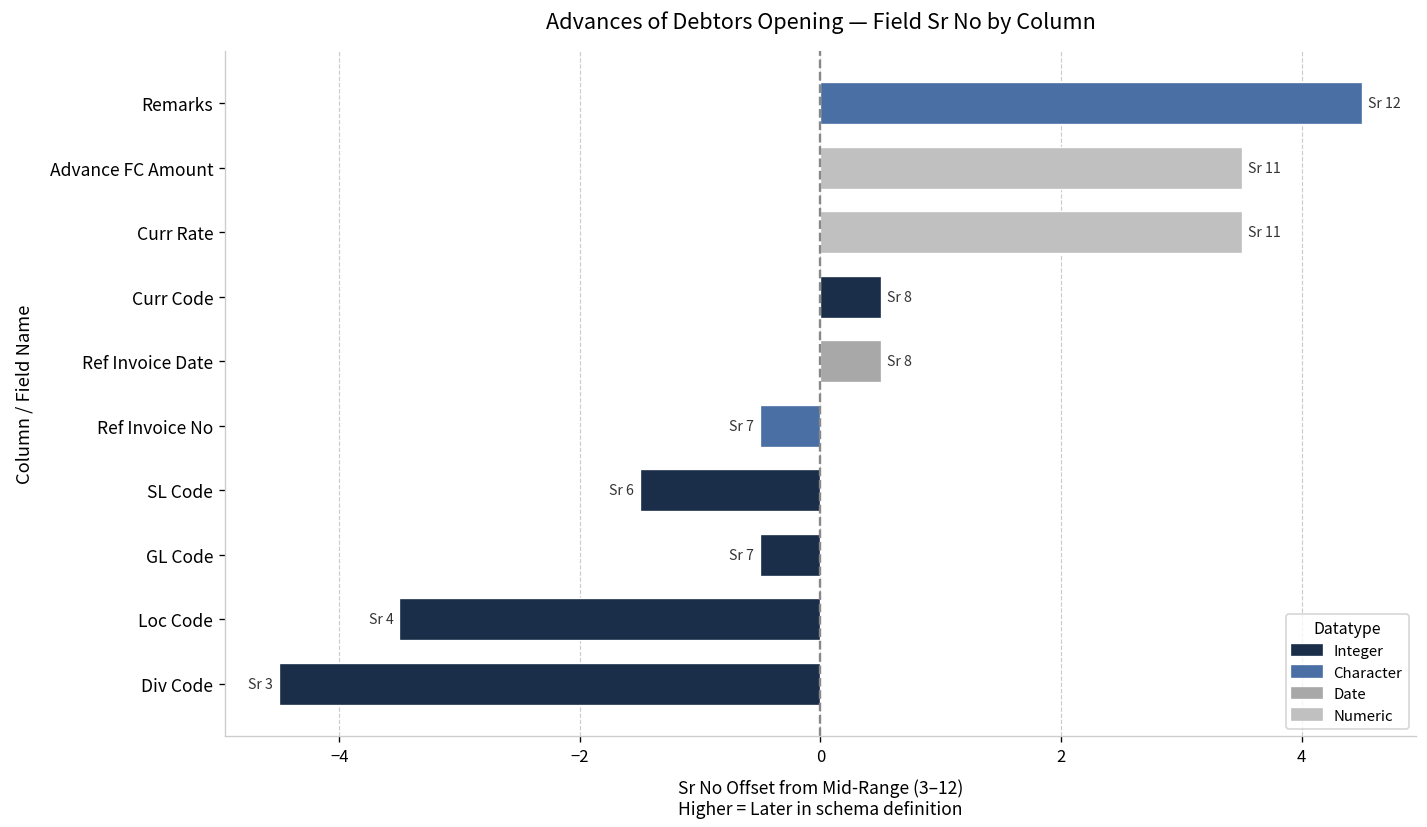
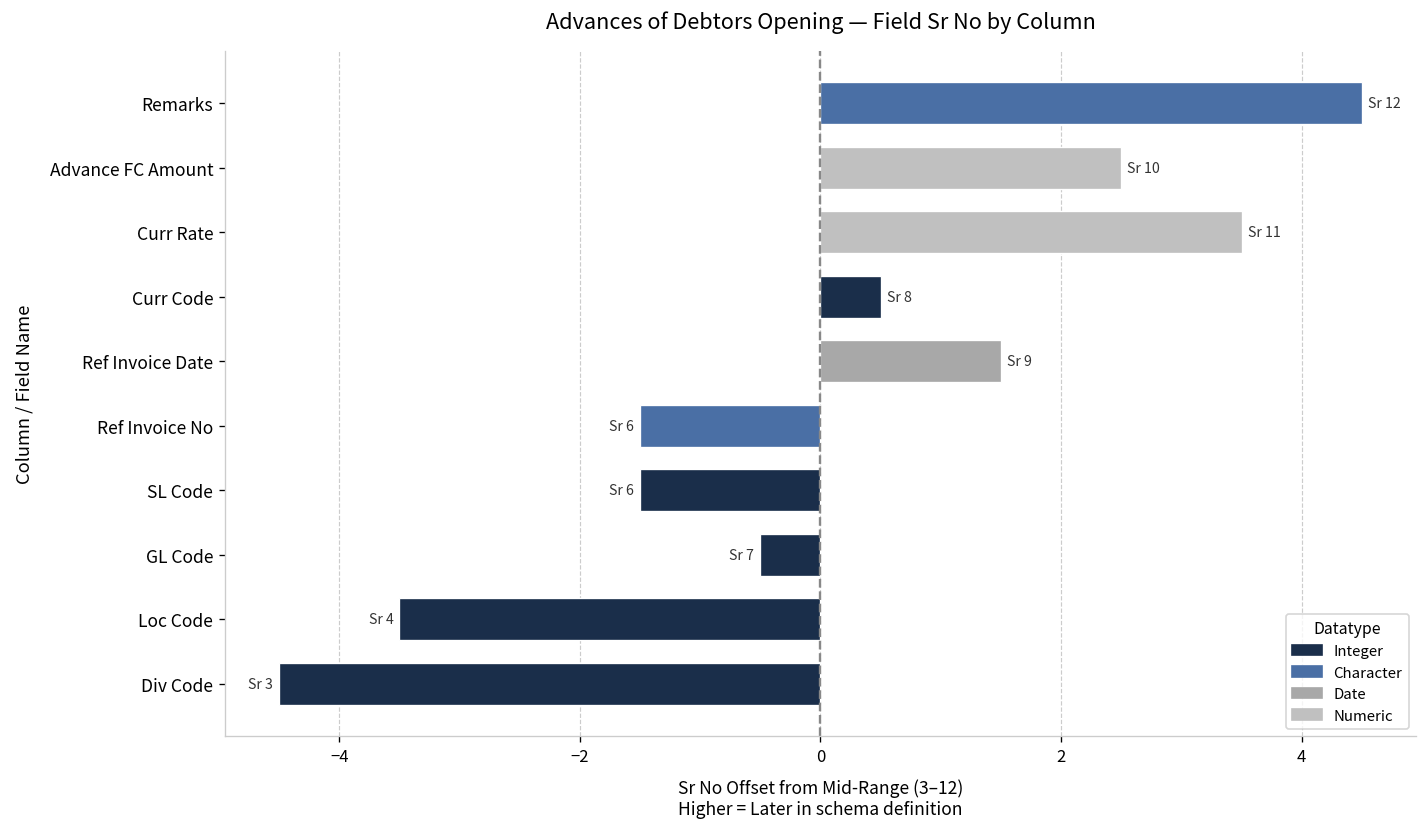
Advance FC Amount: 11 -> 10
Ref Invoice Date: 8 -> 9
Ref Invoice No: 7 -> 6
